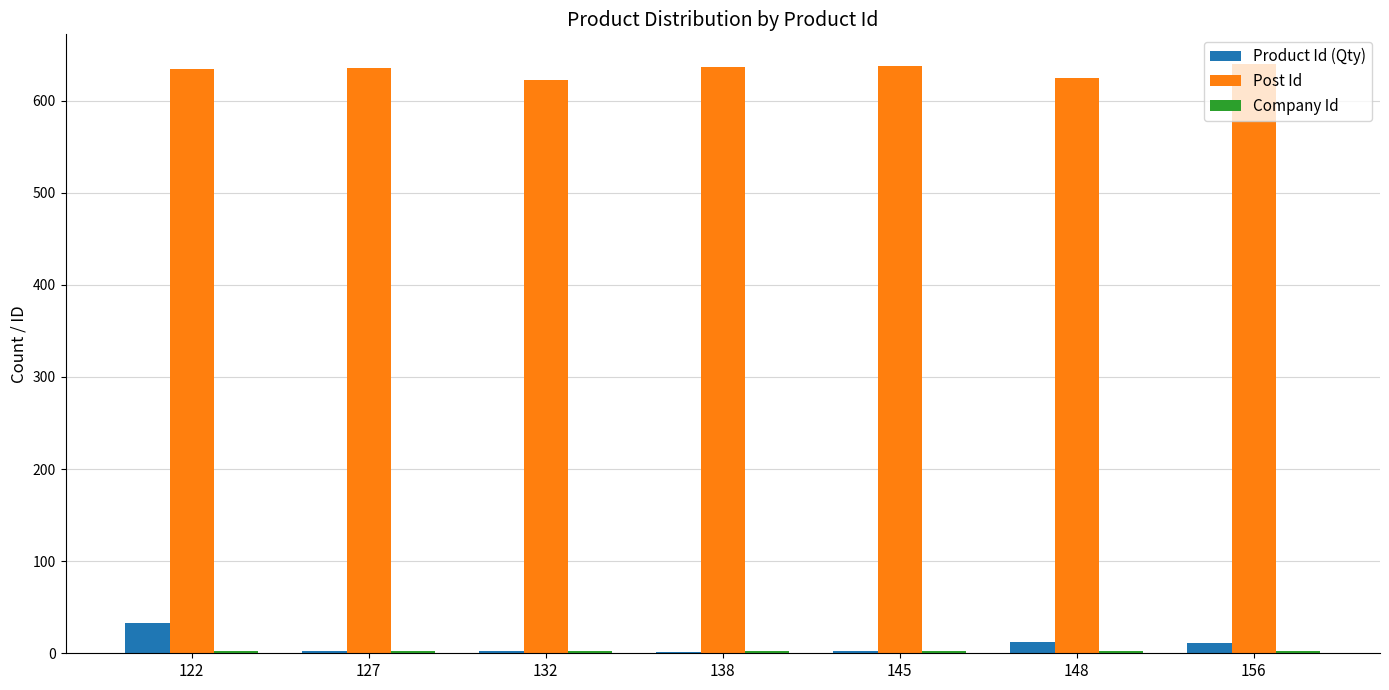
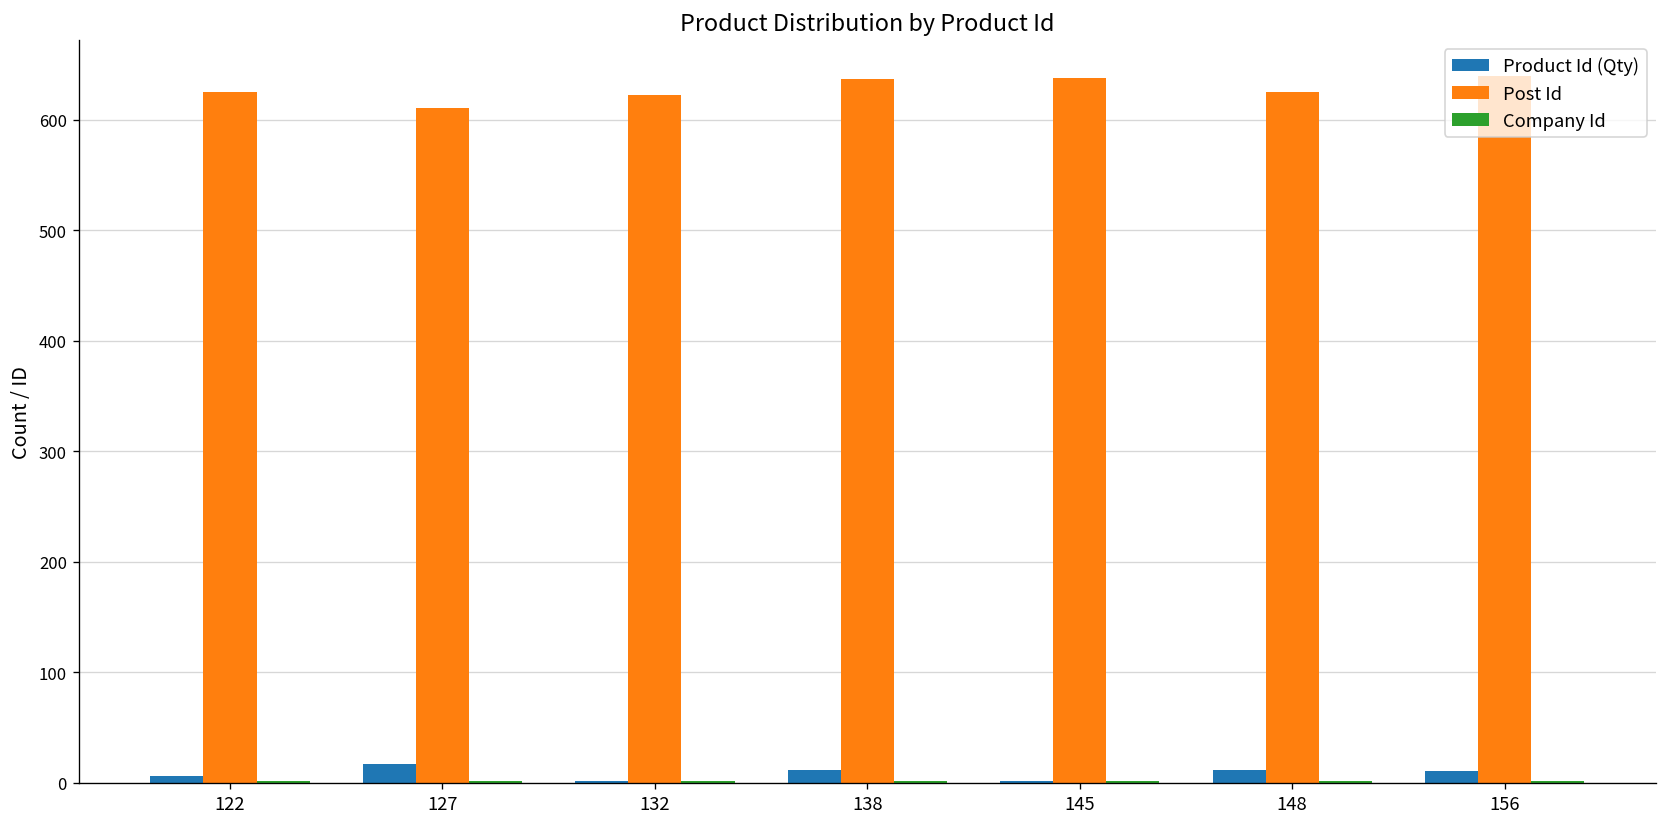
Product Id (Qty), 122: 30 -> 10
Post Id, 122: 634 -> 625
Product Id (Qty), 127: 0 -> 20
Post Id, 127: 640 -> 610
Product Id (Qty), 138: 0 -> 10
